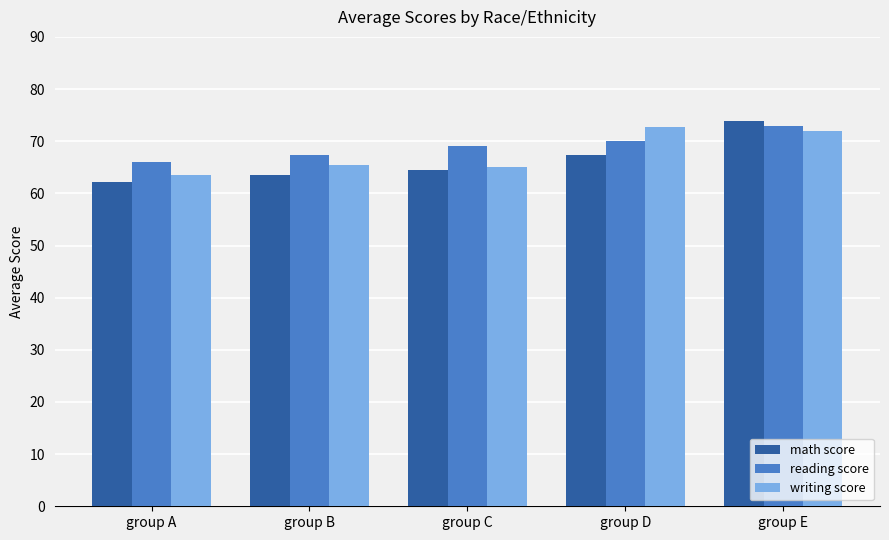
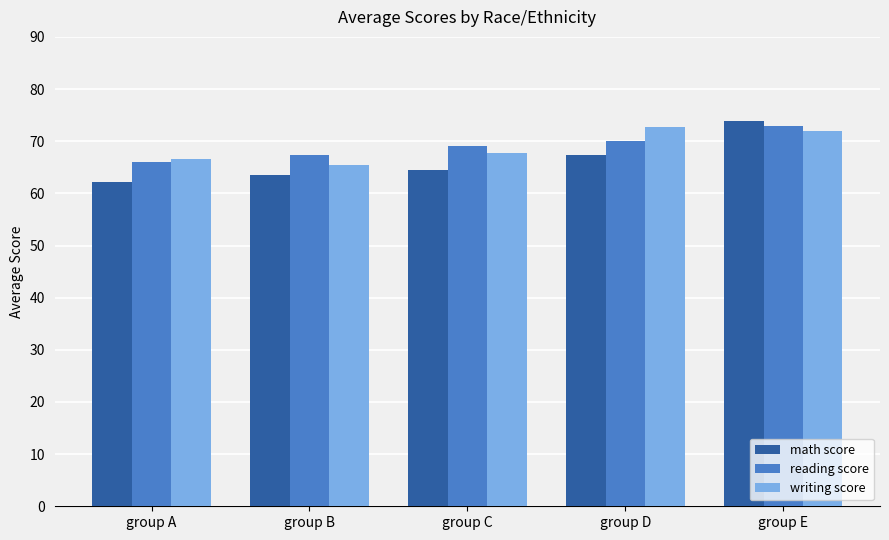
writing score, group A: 64 -> 67
writing score, group C: 65 -> 68
